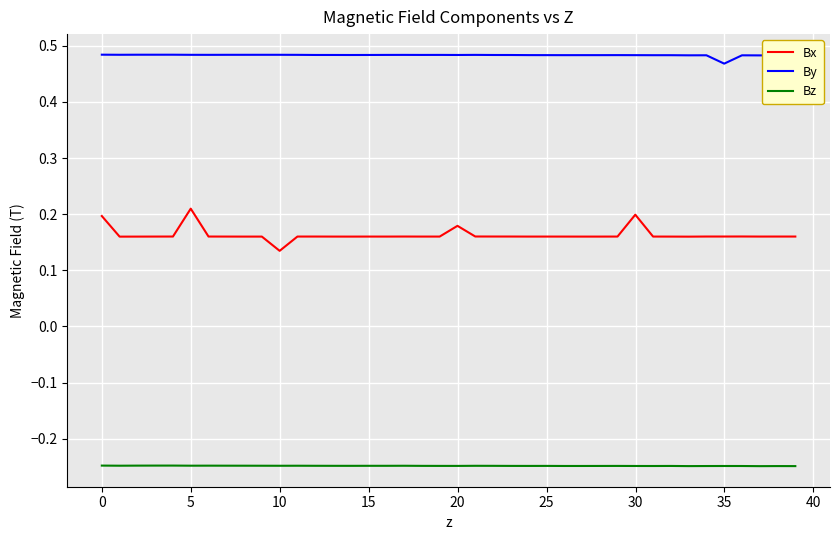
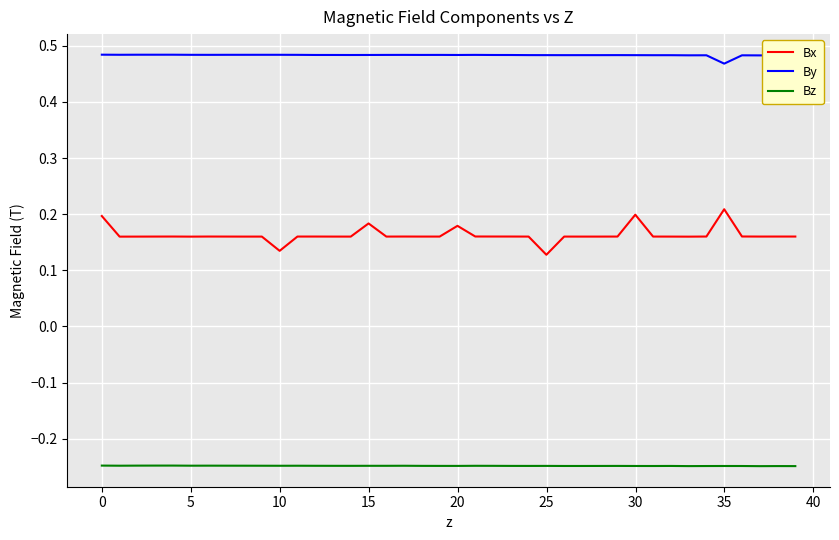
Bx, 5: 0.21 -> 0.16
Bx, 15: 0.16 -> 0.18
Bx, 25: 0.16 -> 0.13
Bx, 35: 0.16 -> 0.21
